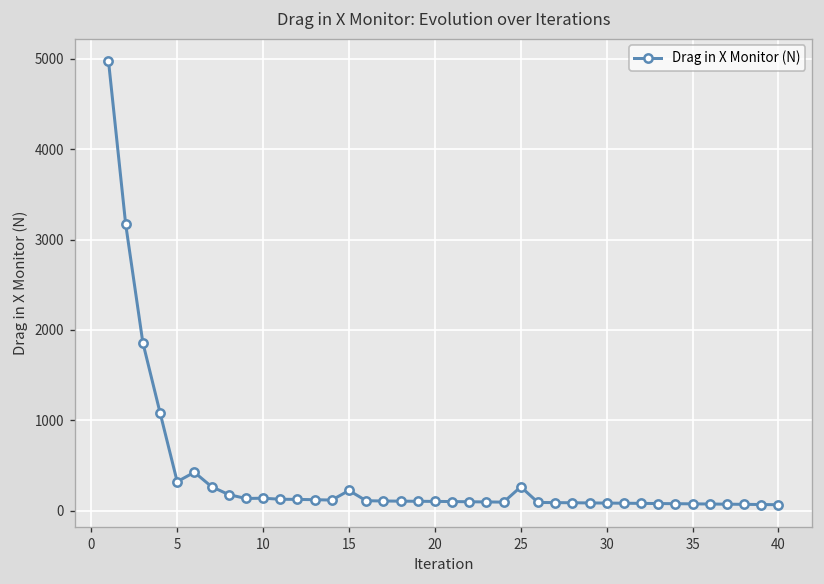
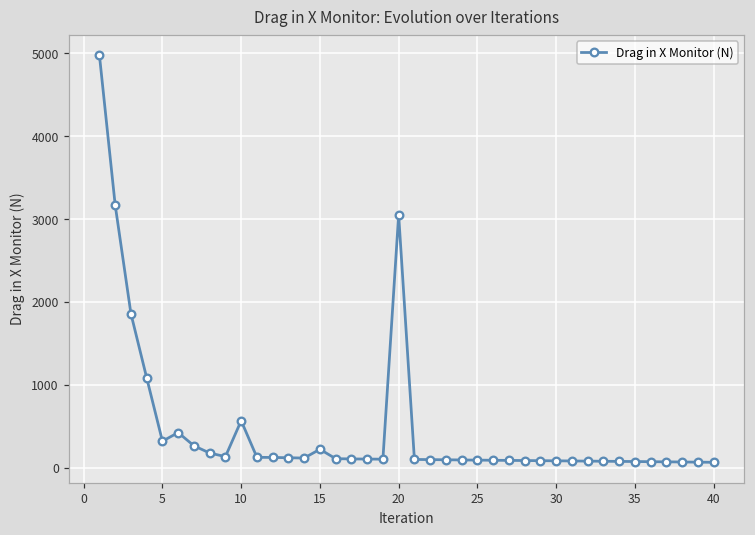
10: 100 -> 600
20: 100 -> 3100
25: 300 -> 100
